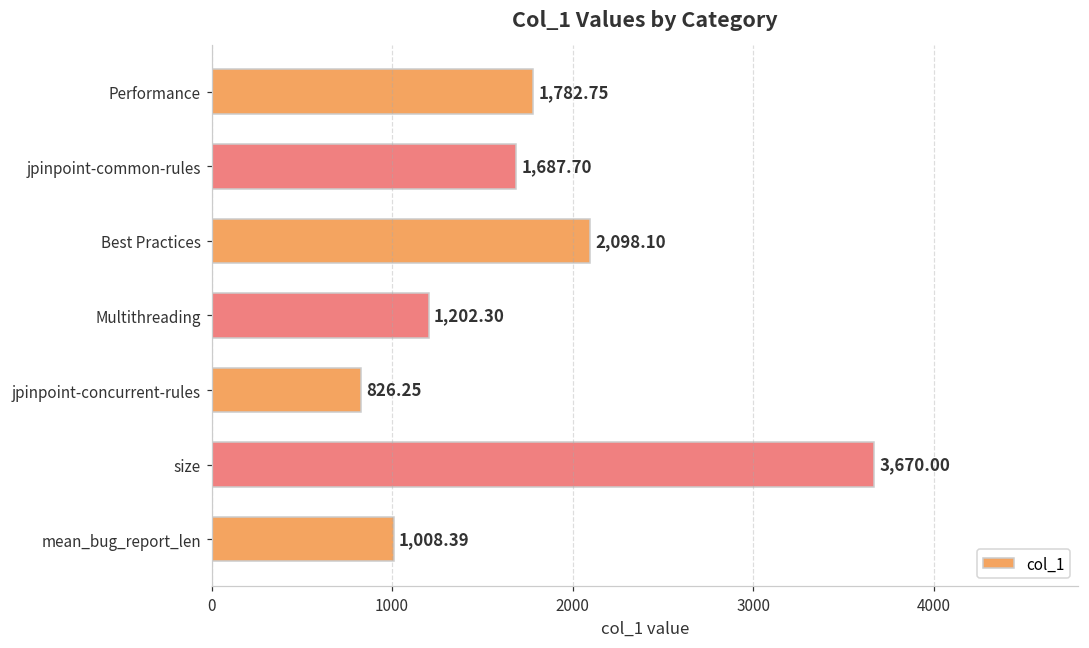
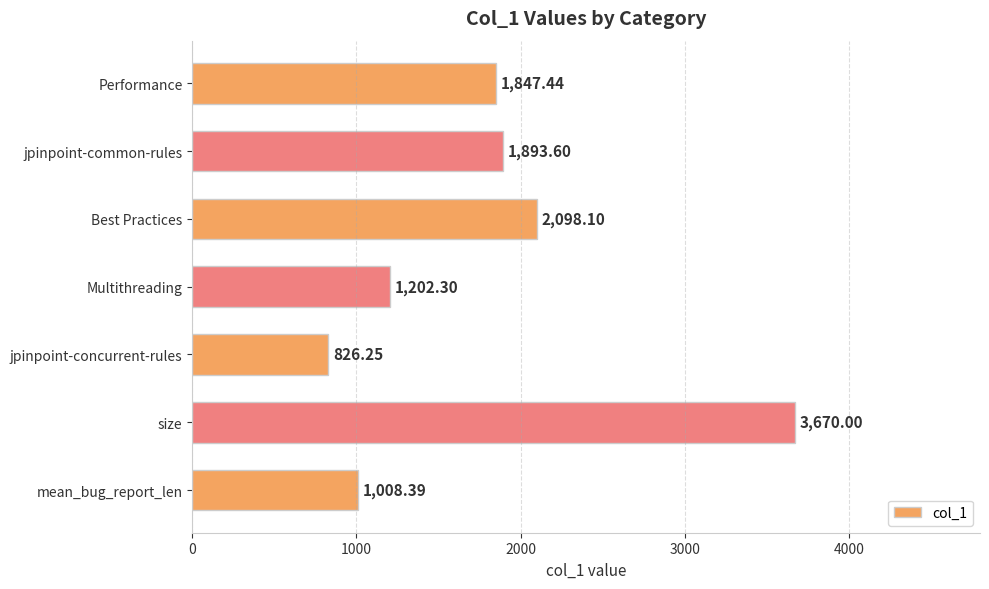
Performance: 1,782.75 -> 1,847.44
jpinpoint-common-rules: 1,687.70 -> 1,893.60
